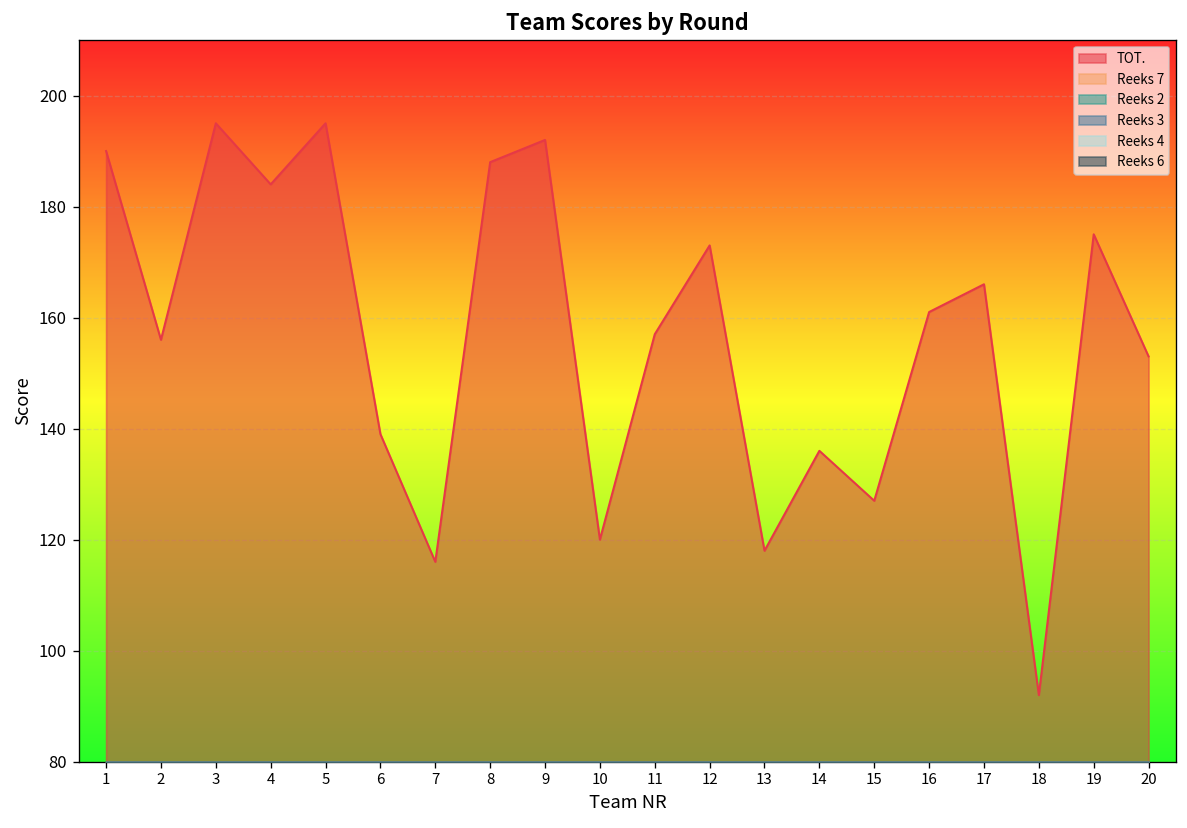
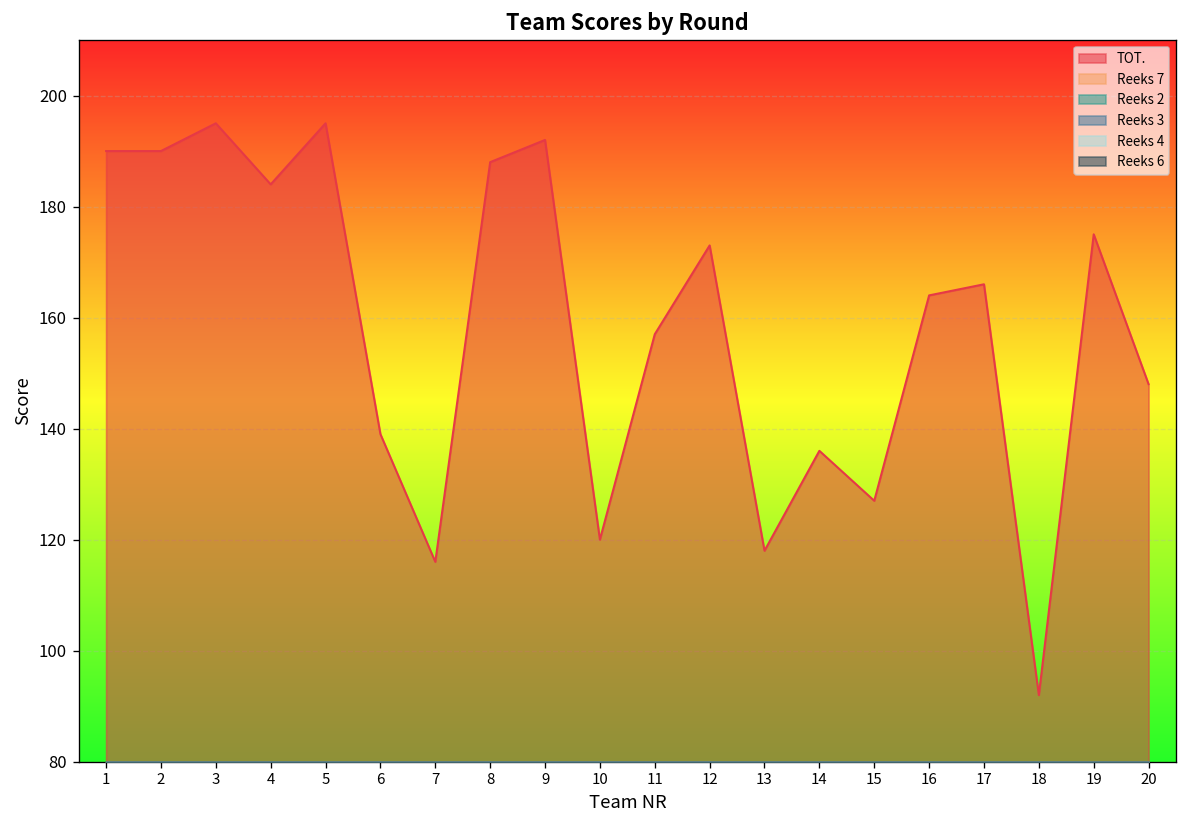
TOT., 2: 156 -> 190
TOT., 16: 161 -> 164
TOT., 20: 153 -> 148
